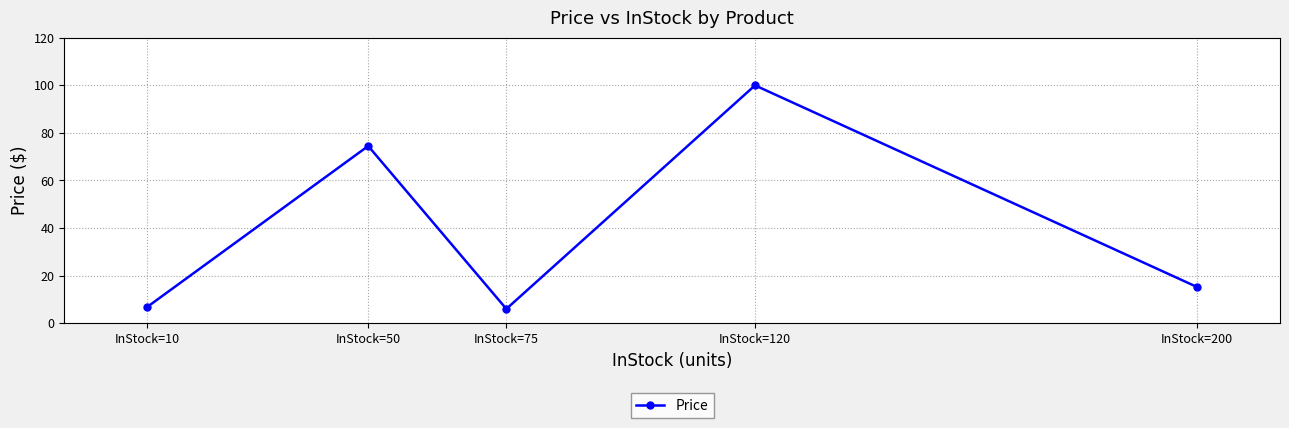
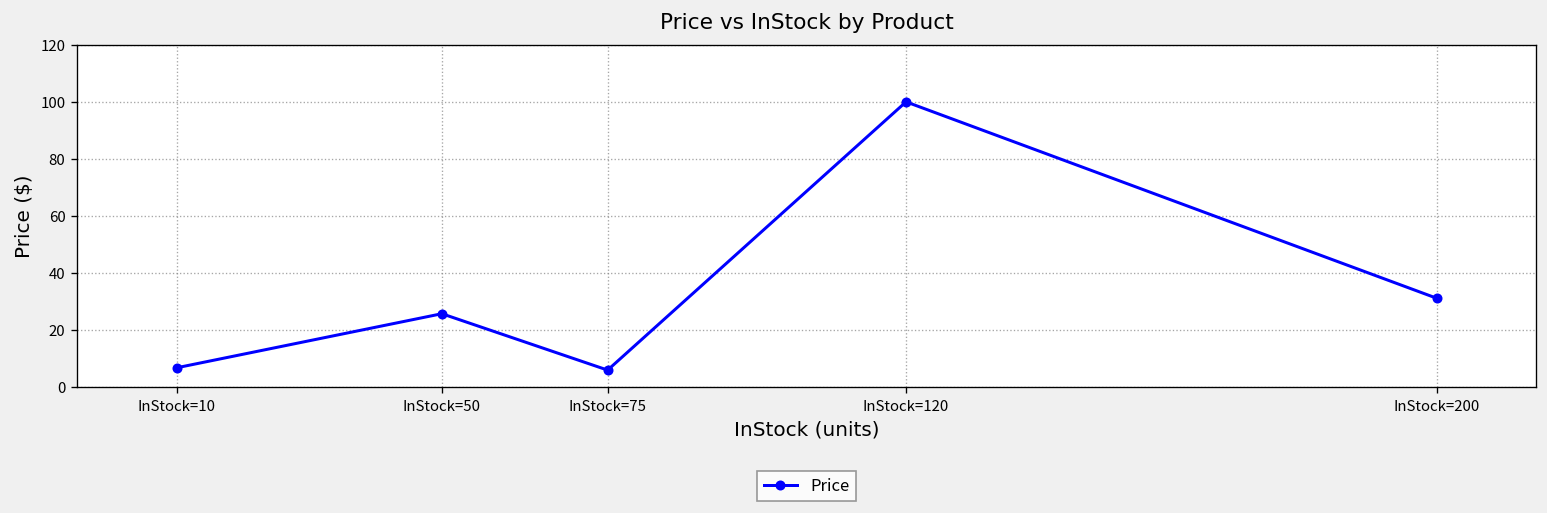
InStock=50: 75 -> 26
InStock=200: 15 -> 31
